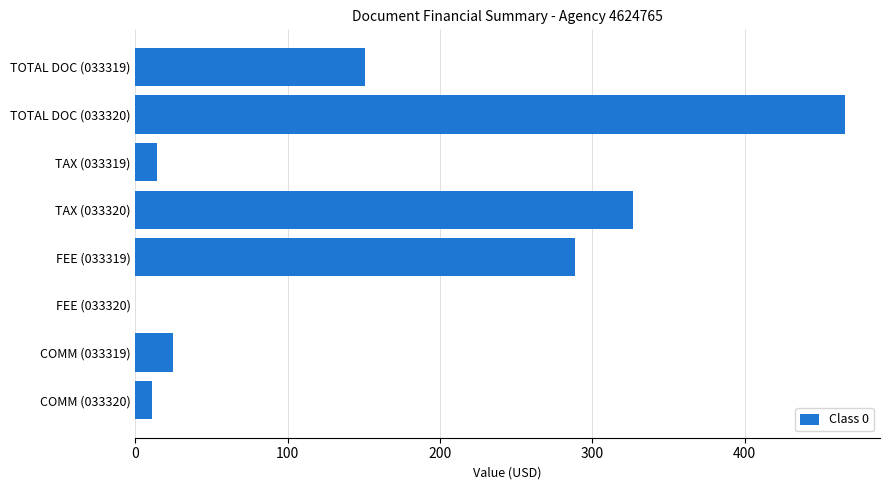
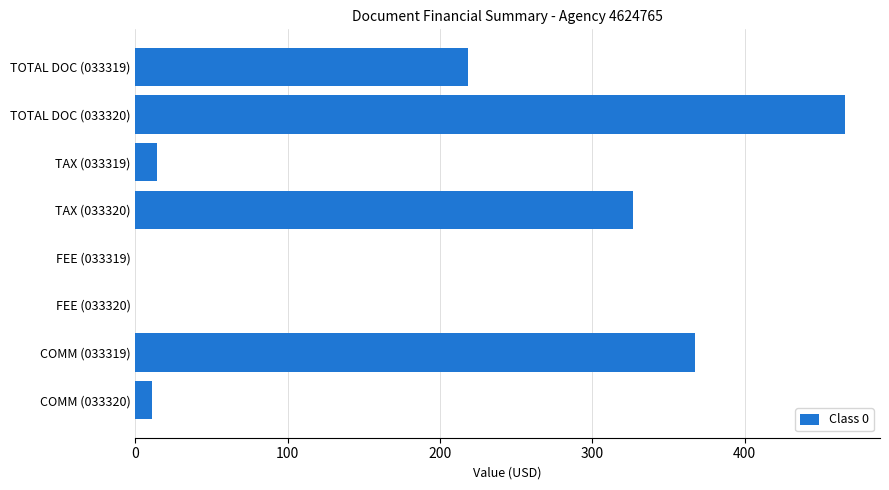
TOTAL DOC (033319): 151 -> 219
FEE (033319): 289 -> 0
COMM (033319): 25 -> 368
